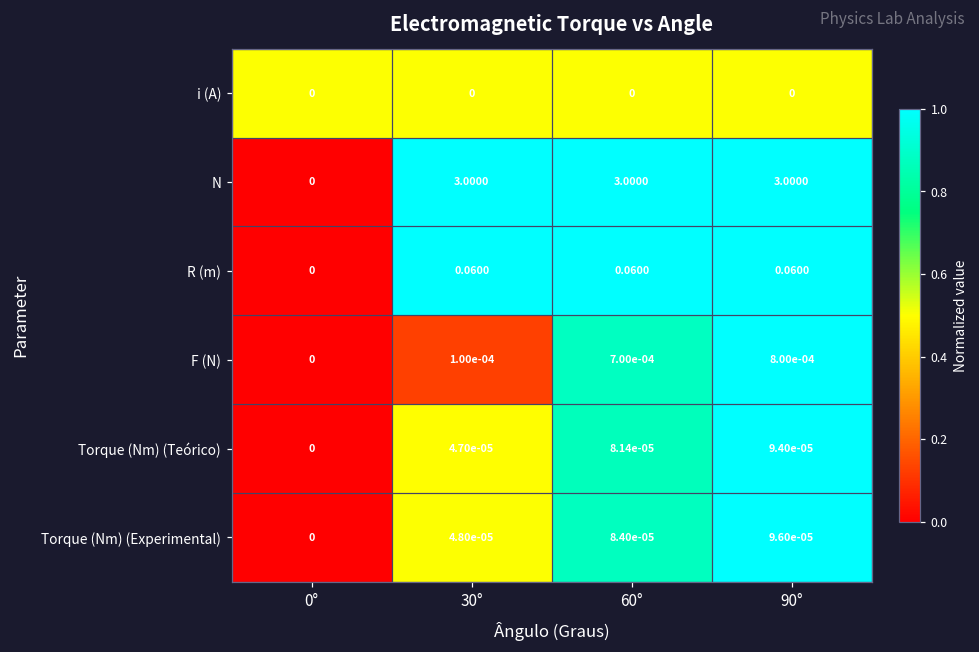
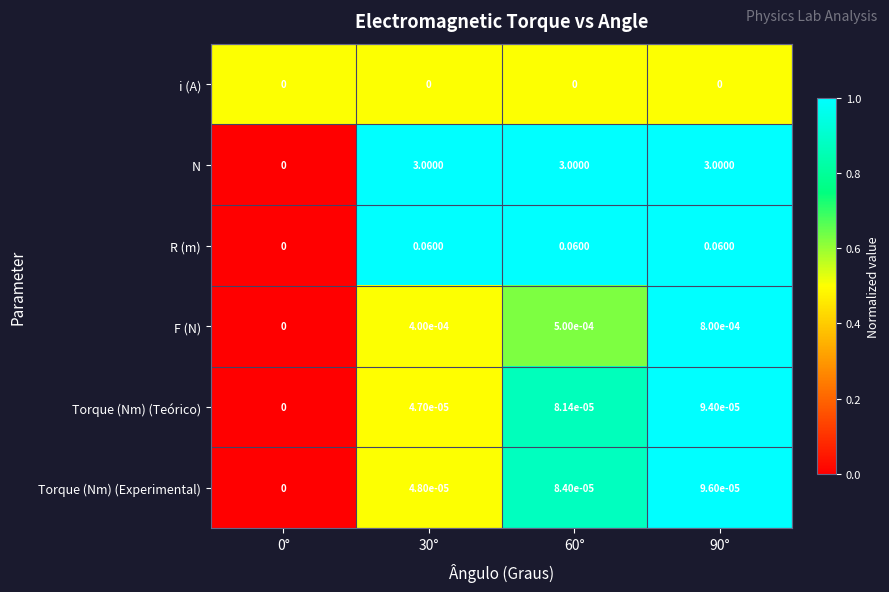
F (N), 30°: 1.00e-04 -> 4.00e-04
F (N), 60°: 7.00e-04 -> 5.00e-04
